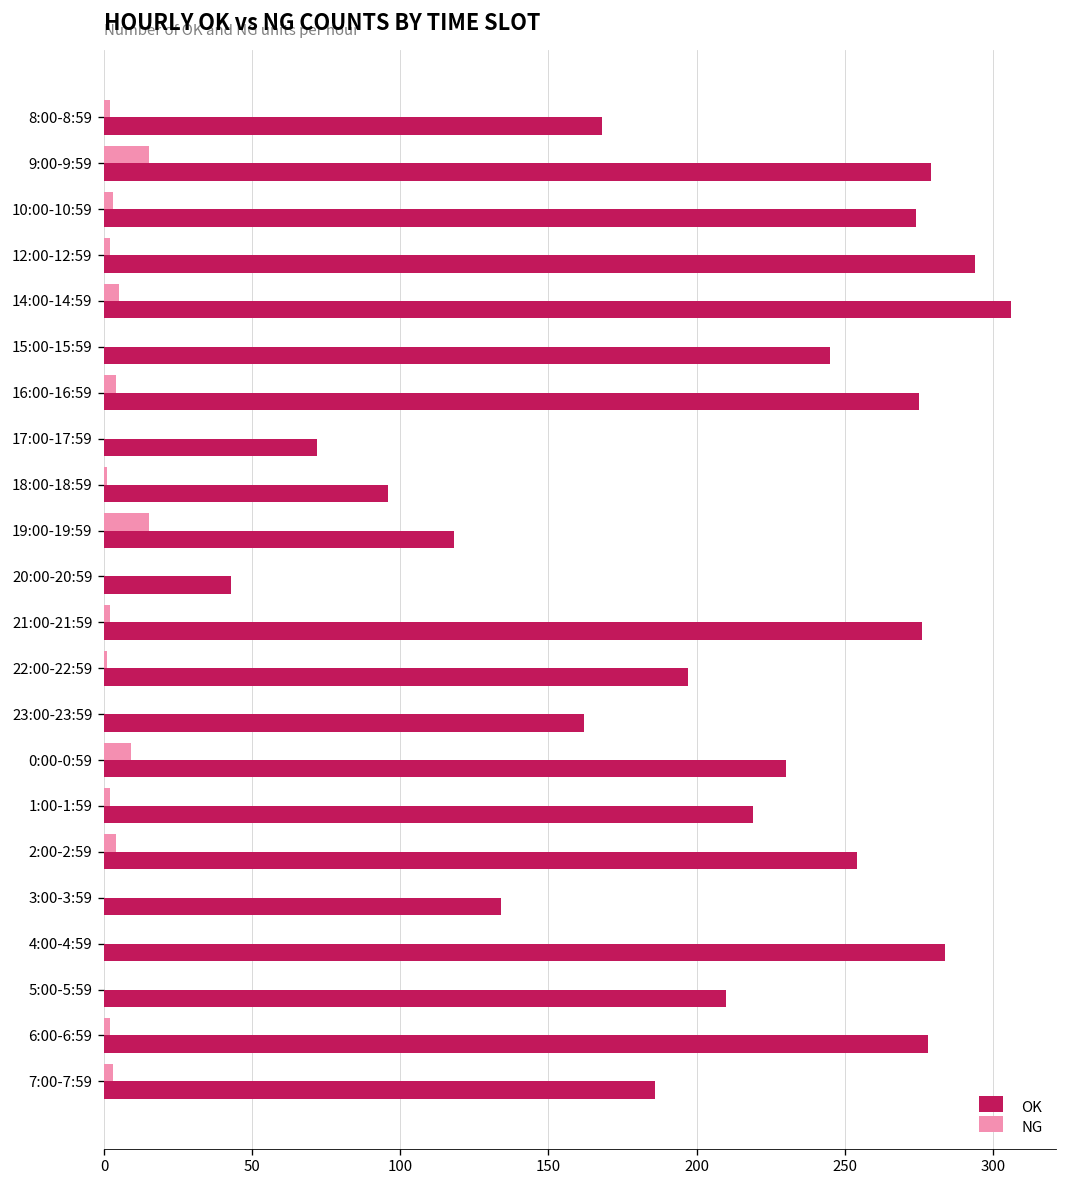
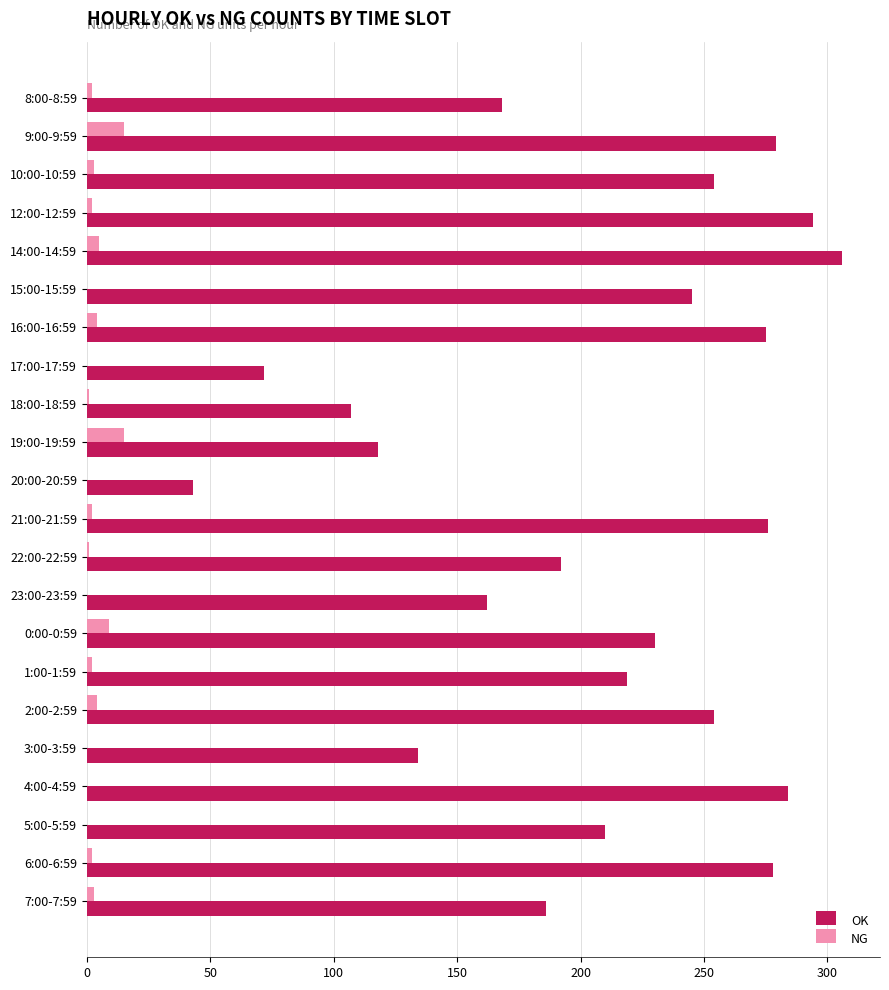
OK, 10:00-10:59: 274 -> 254
OK, 18:00-18:59: 96 -> 107
OK, 22:00-22:59: 197 -> 192
